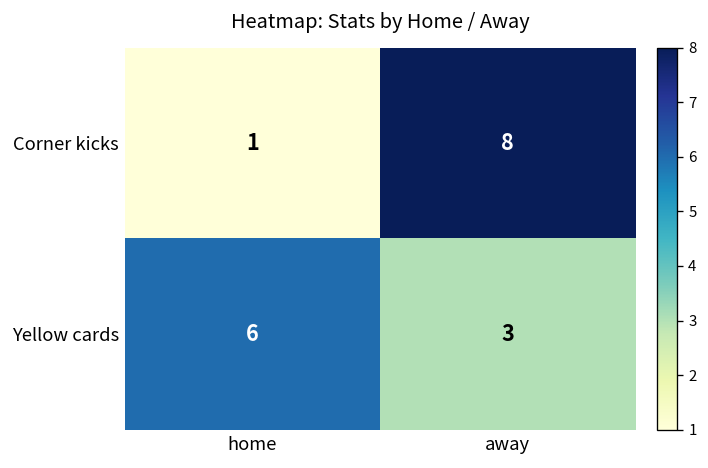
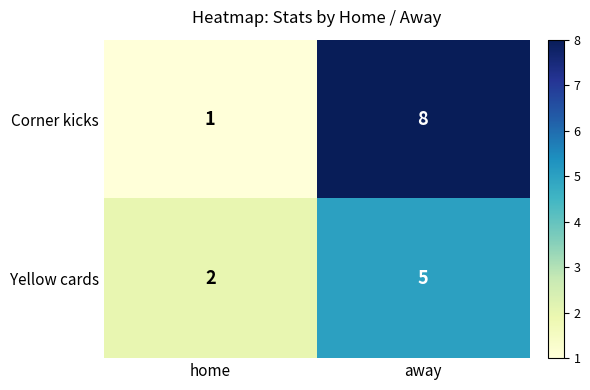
Yellow cards, home: 6 -> 2
Yellow cards, away: 3 -> 5
